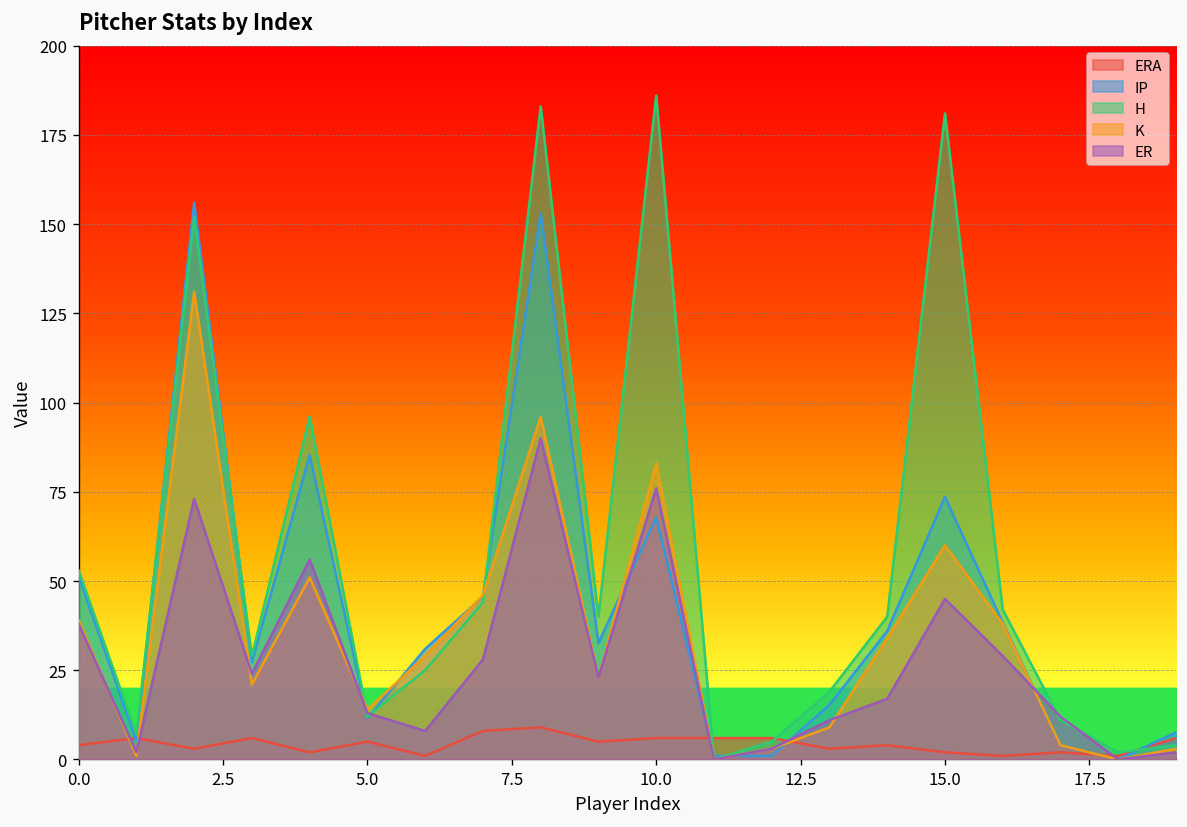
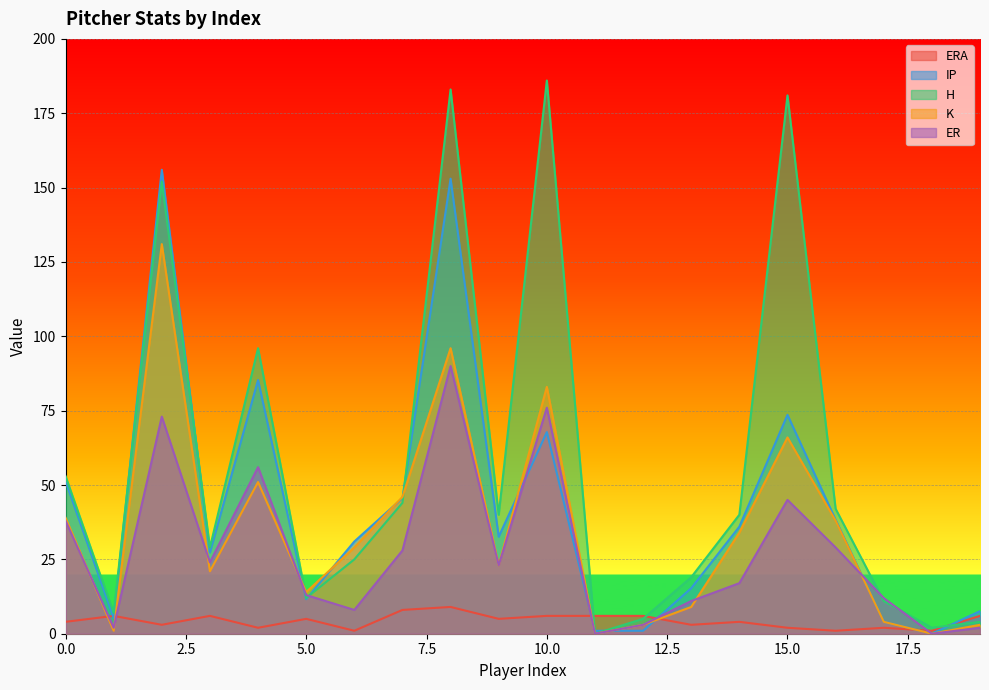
K, 15.0: 60 -> 66
